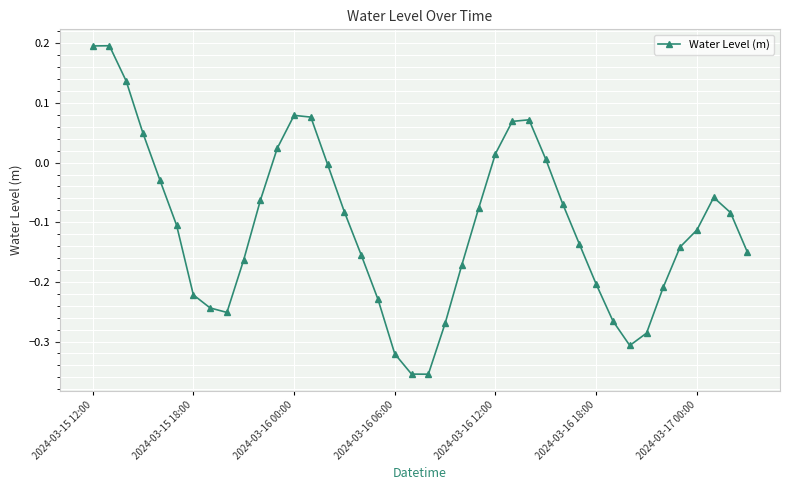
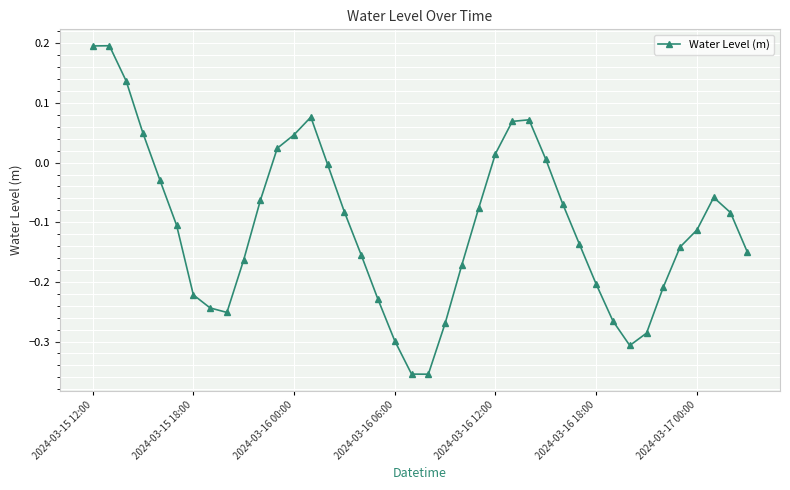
2024-03-16 00:00: 0.08 -> 0.05
2024-03-16 06:00: -0.32 -> -0.30
